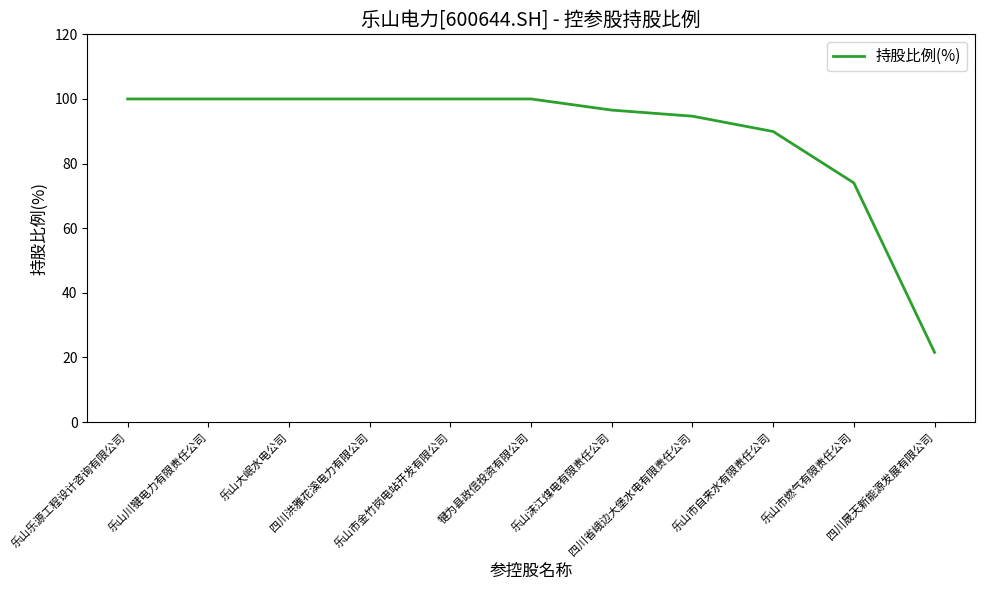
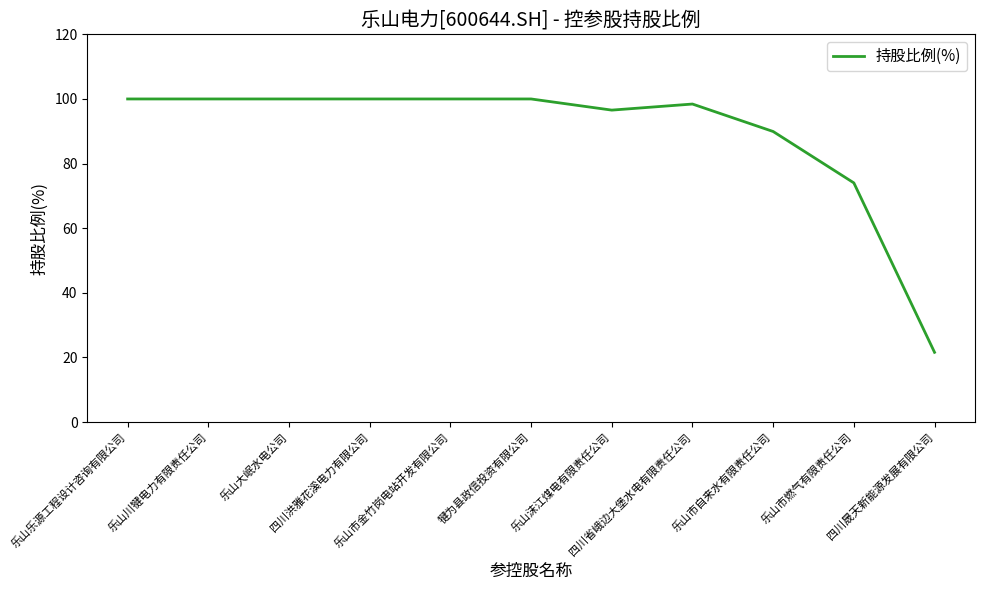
四川省峨边大堡水电有限责任公司: 95 -> 98
